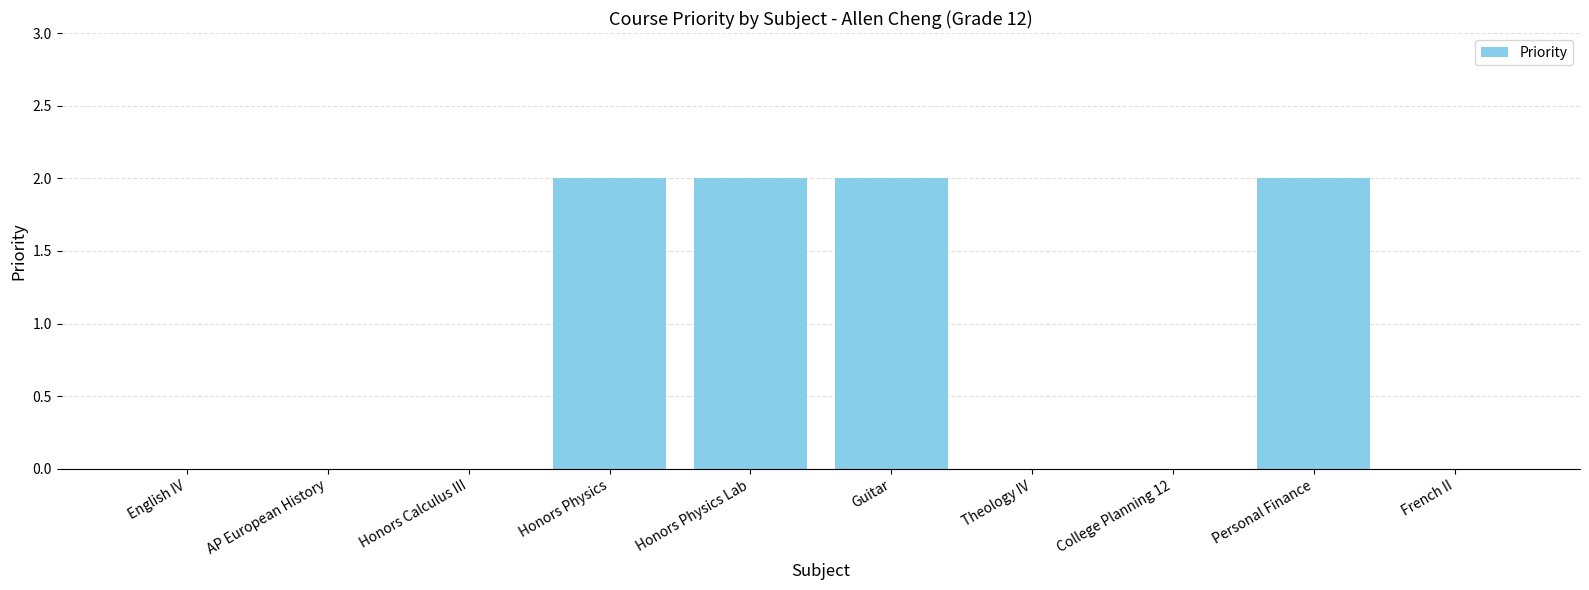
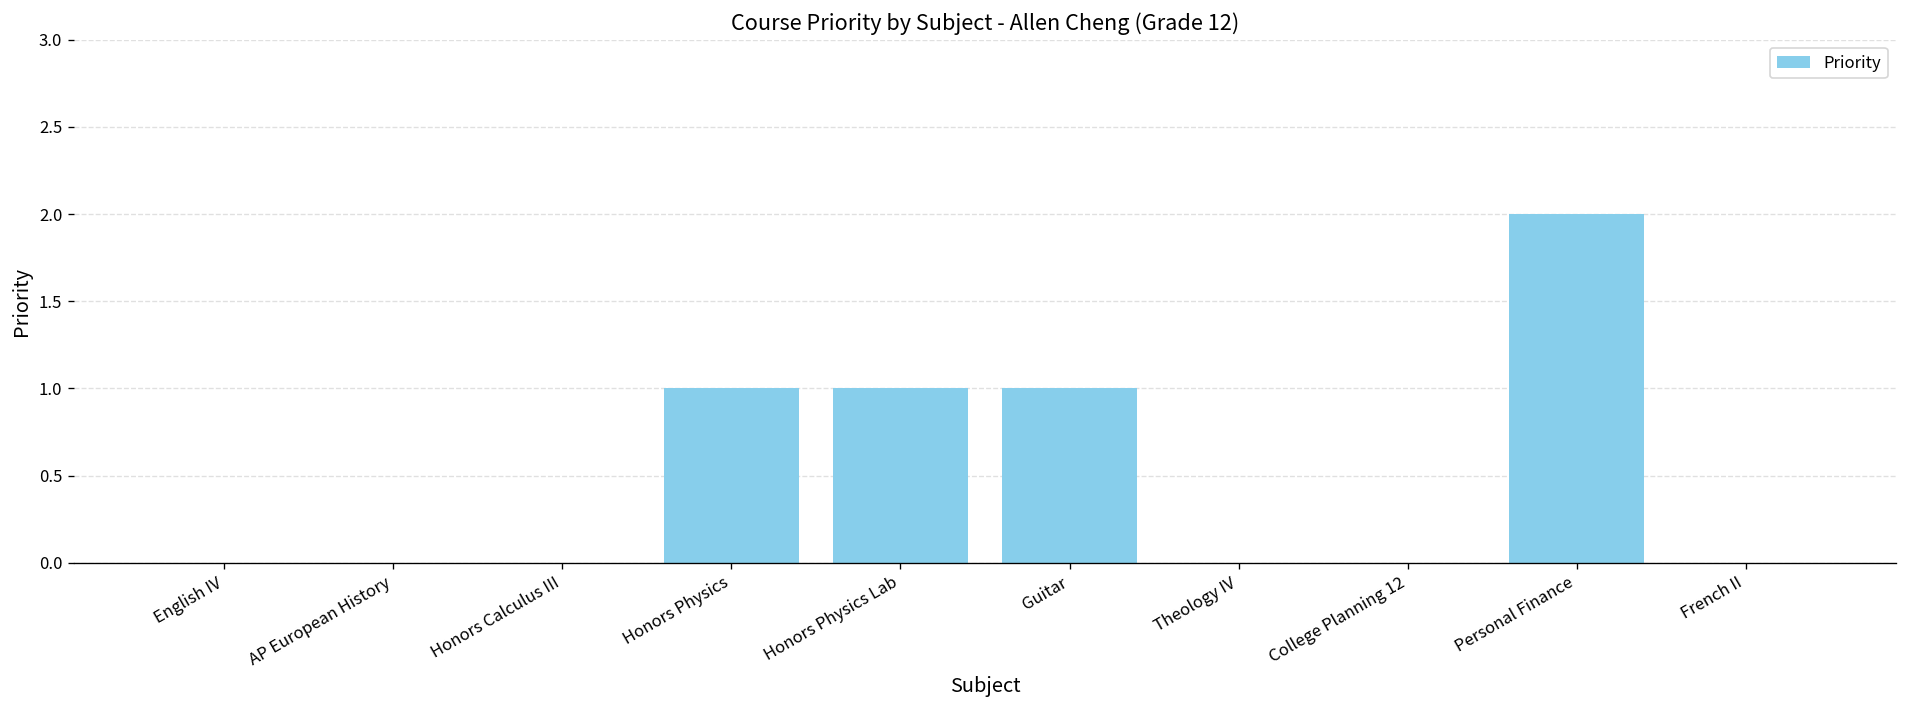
Honors Physics: 2 -> 1
Honors Physics Lab: 2 -> 1
Guitar: 2 -> 1
